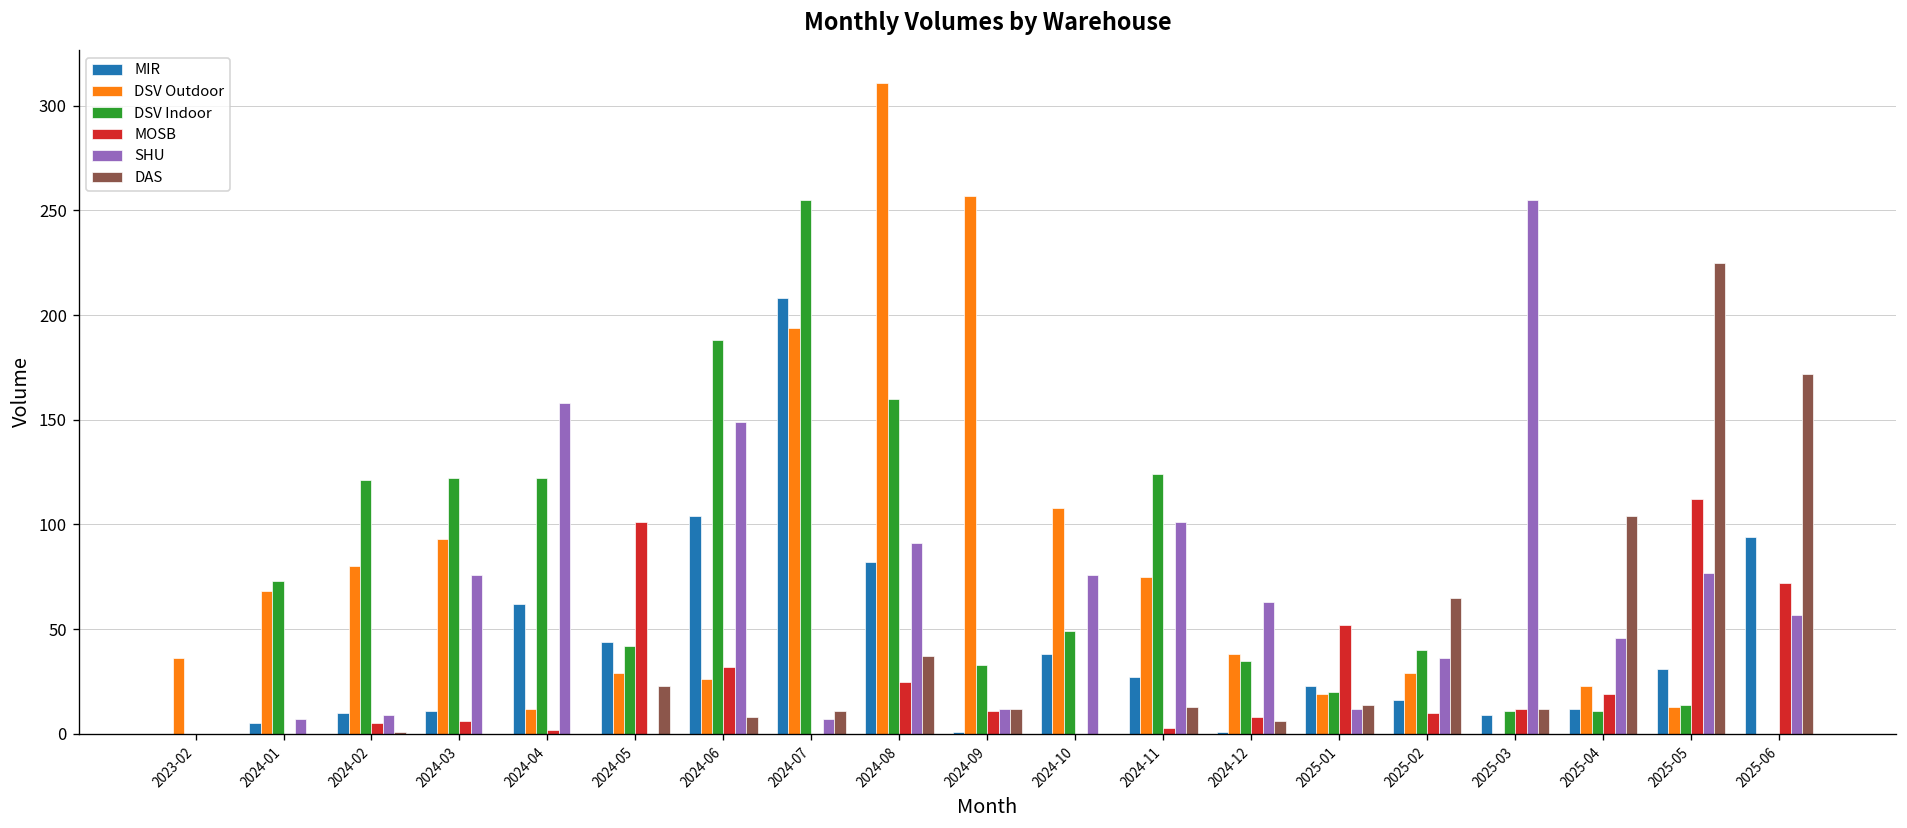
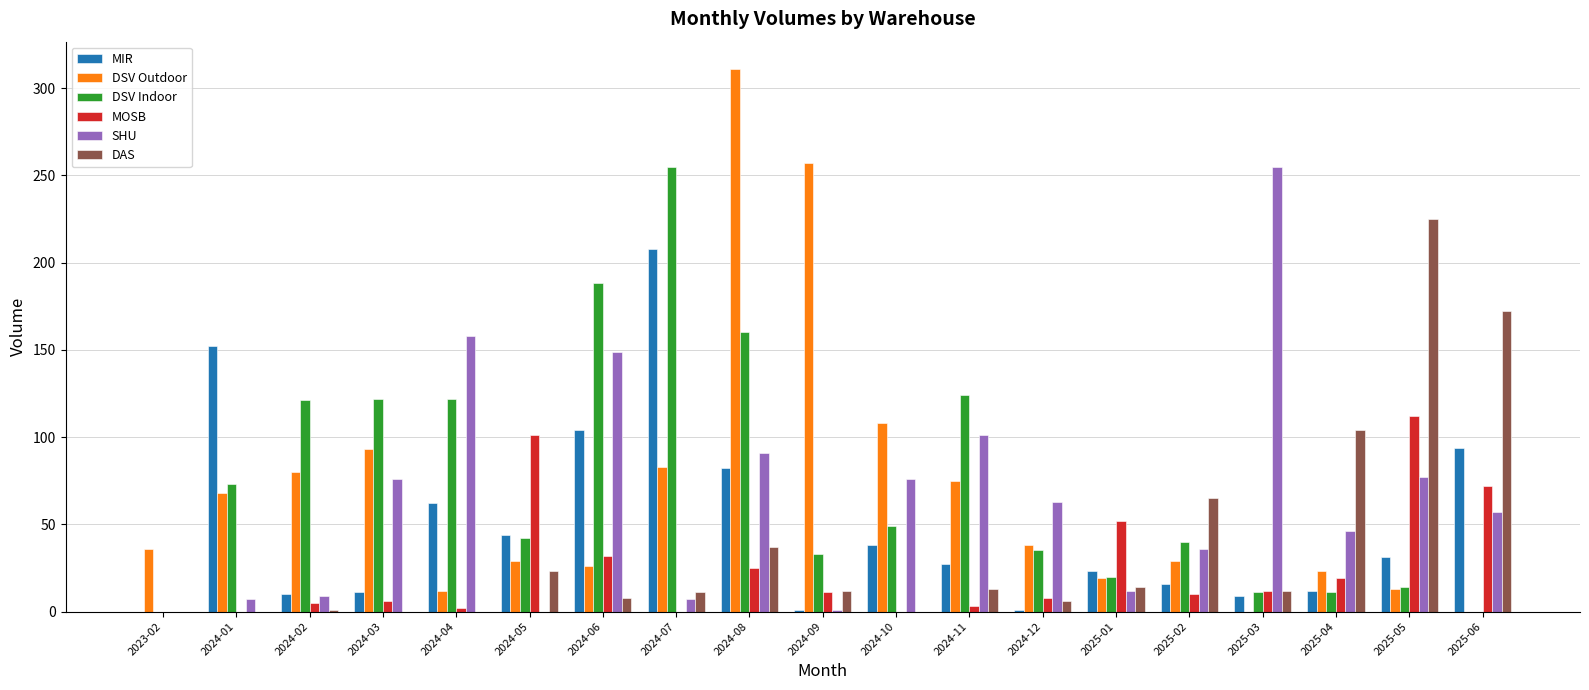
MIR, 2024-01: 5 -> 152
DSV Outdoor, 2024-07: 194 -> 83
SHU, 2024-09: 12 -> 1
